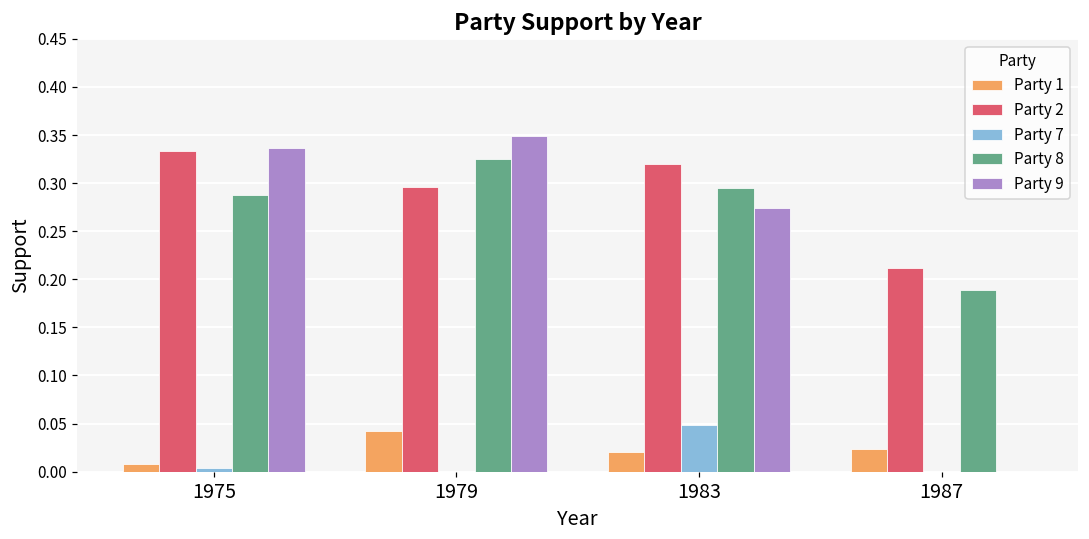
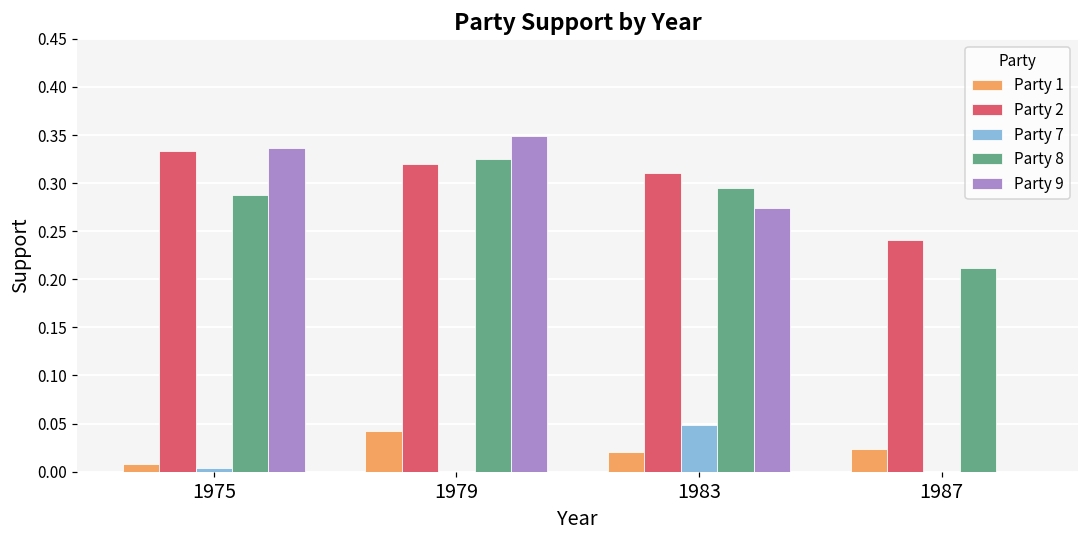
Party 2, 1979: 0.30 -> 0.32
Party 2, 1983: 0.32 -> 0.31
Party 2, 1987: 0.21 -> 0.24
Party 8, 1987: 0.19 -> 0.21
